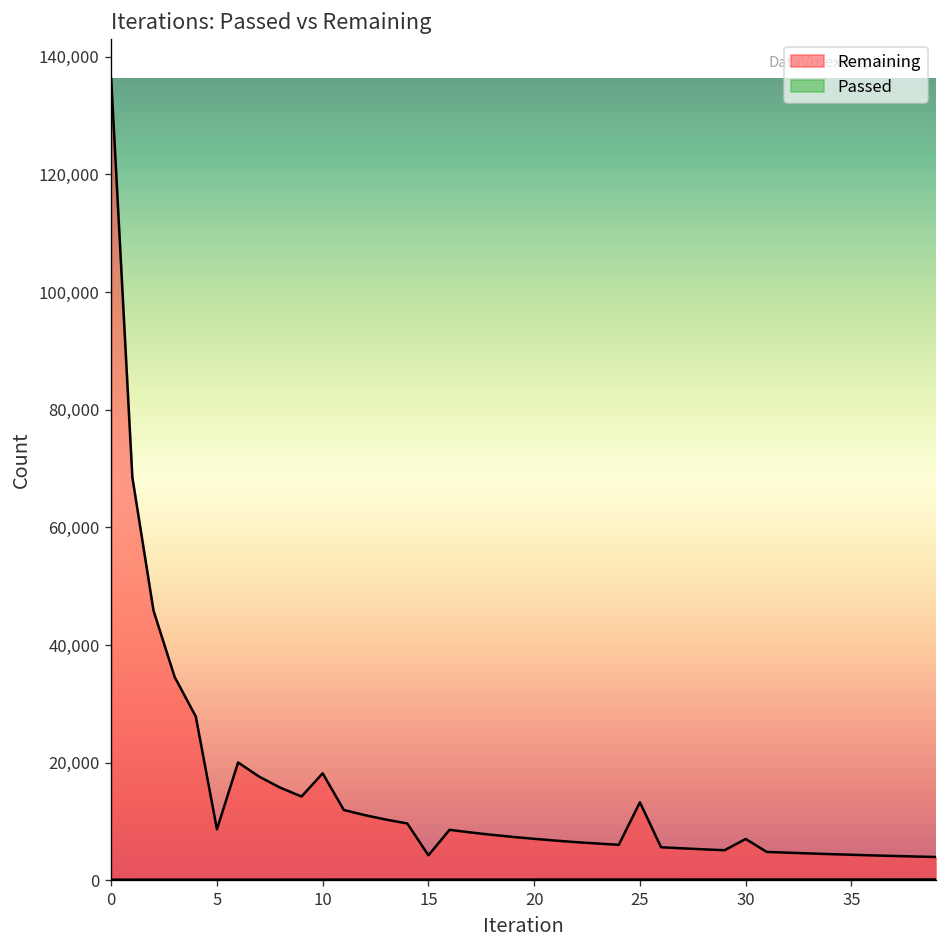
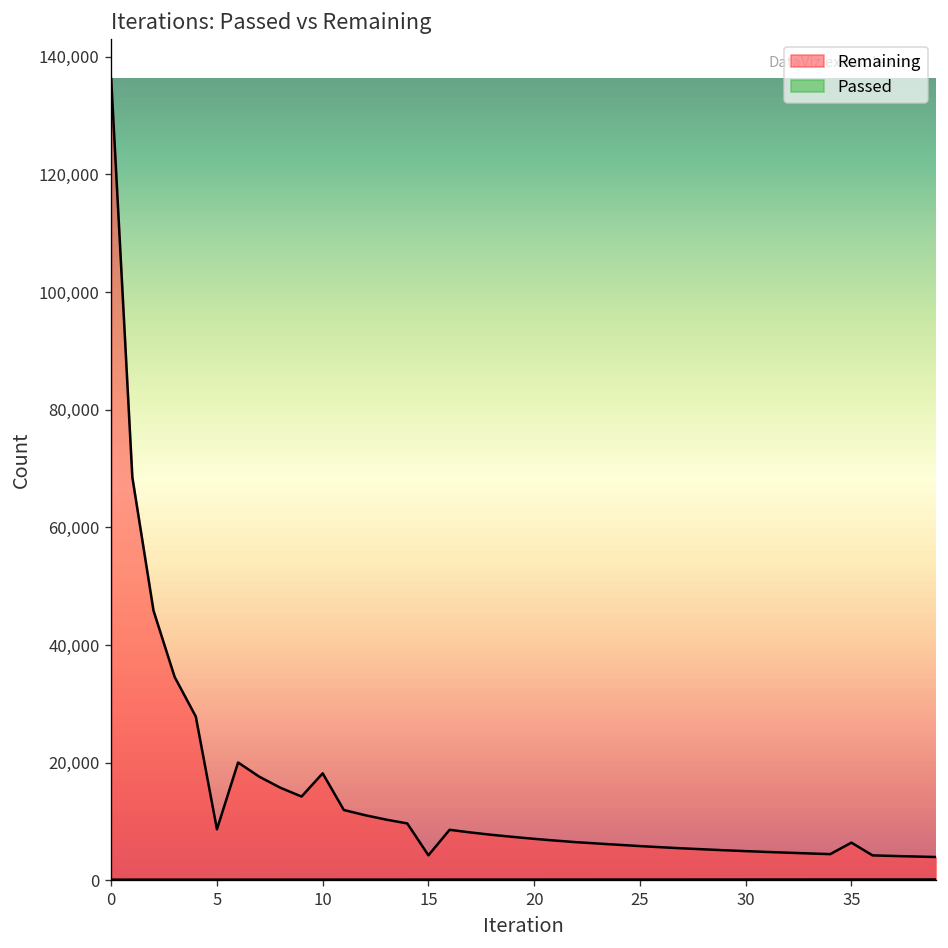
Remaining, 25: 13,000 -> 6,000
Remaining, 30: 7,000 -> 5,000
Remaining, 35: 4,000 -> 6,000
